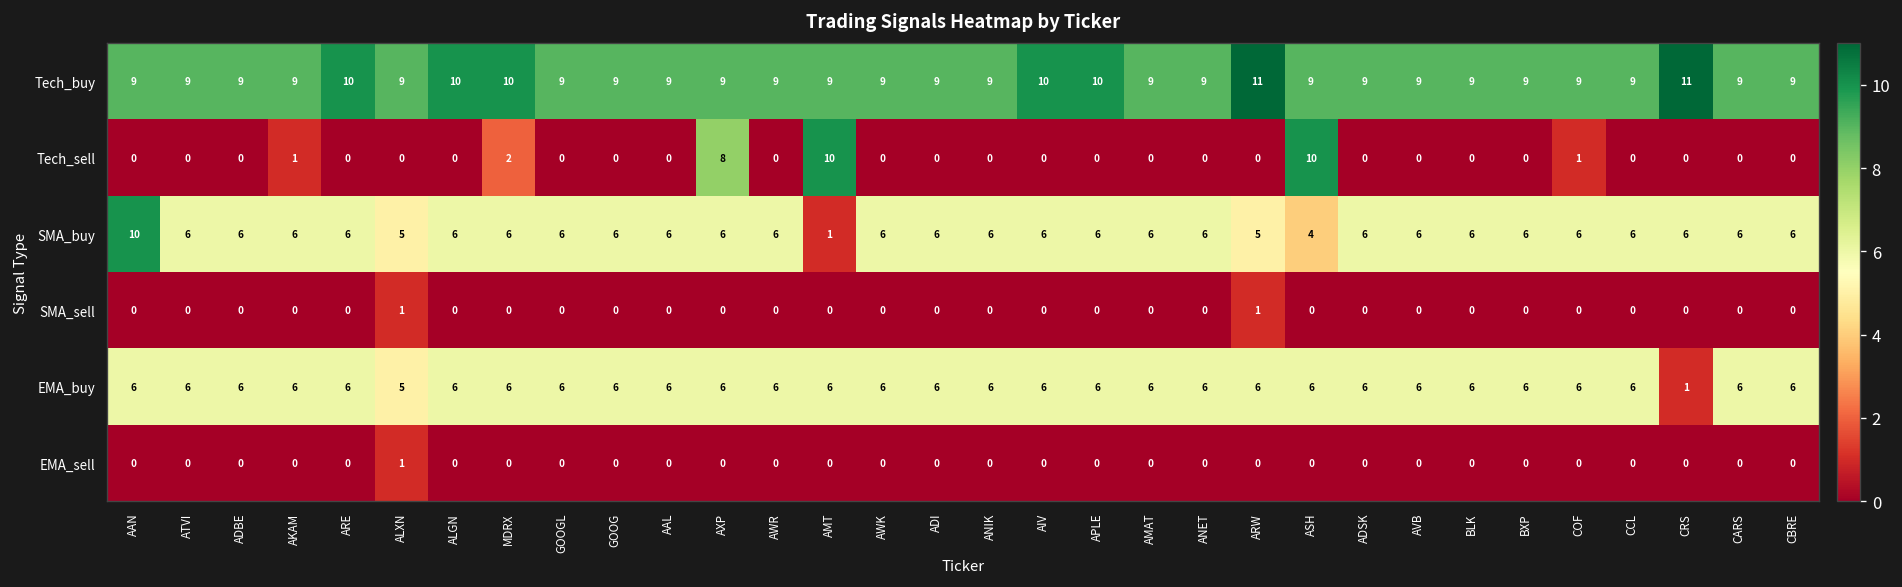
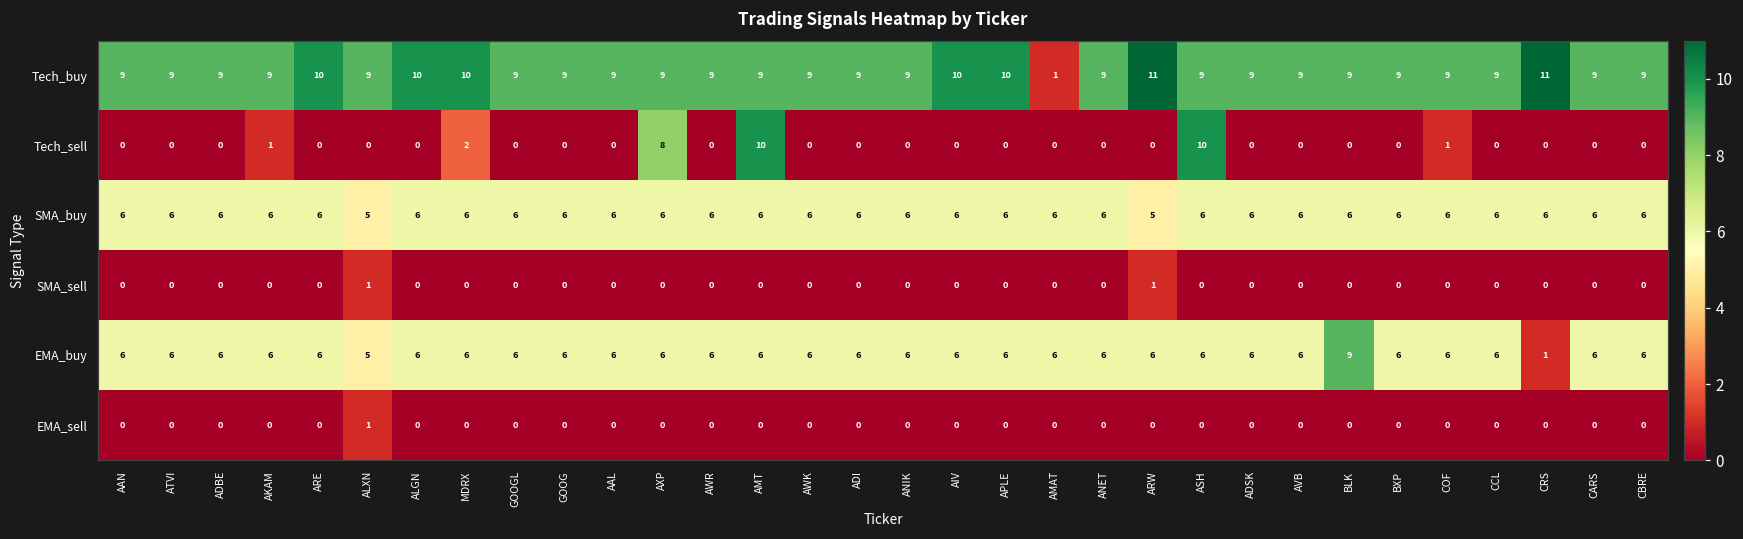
Tech_buy, AMAT: 9 -> 1
SMA_buy, AAN: 10 -> 6
SMA_buy, AMT: 1 -> 6
SMA_buy, ASH: 4 -> 6
EMA_buy, BLK: 6 -> 9
